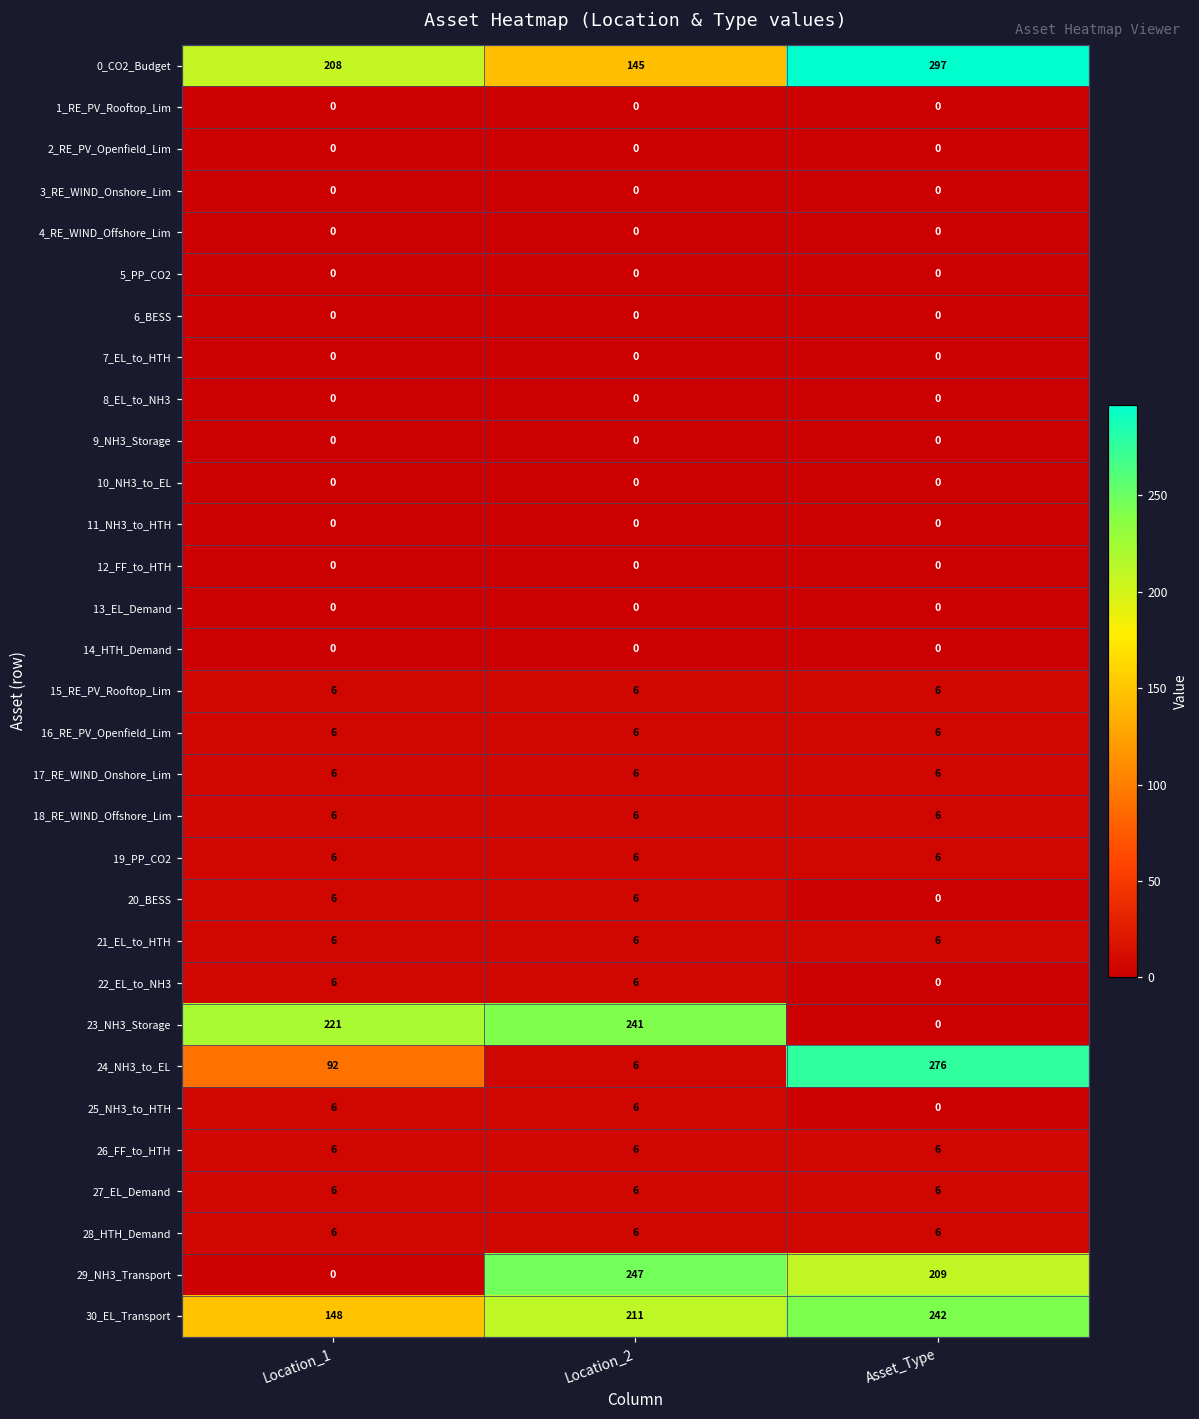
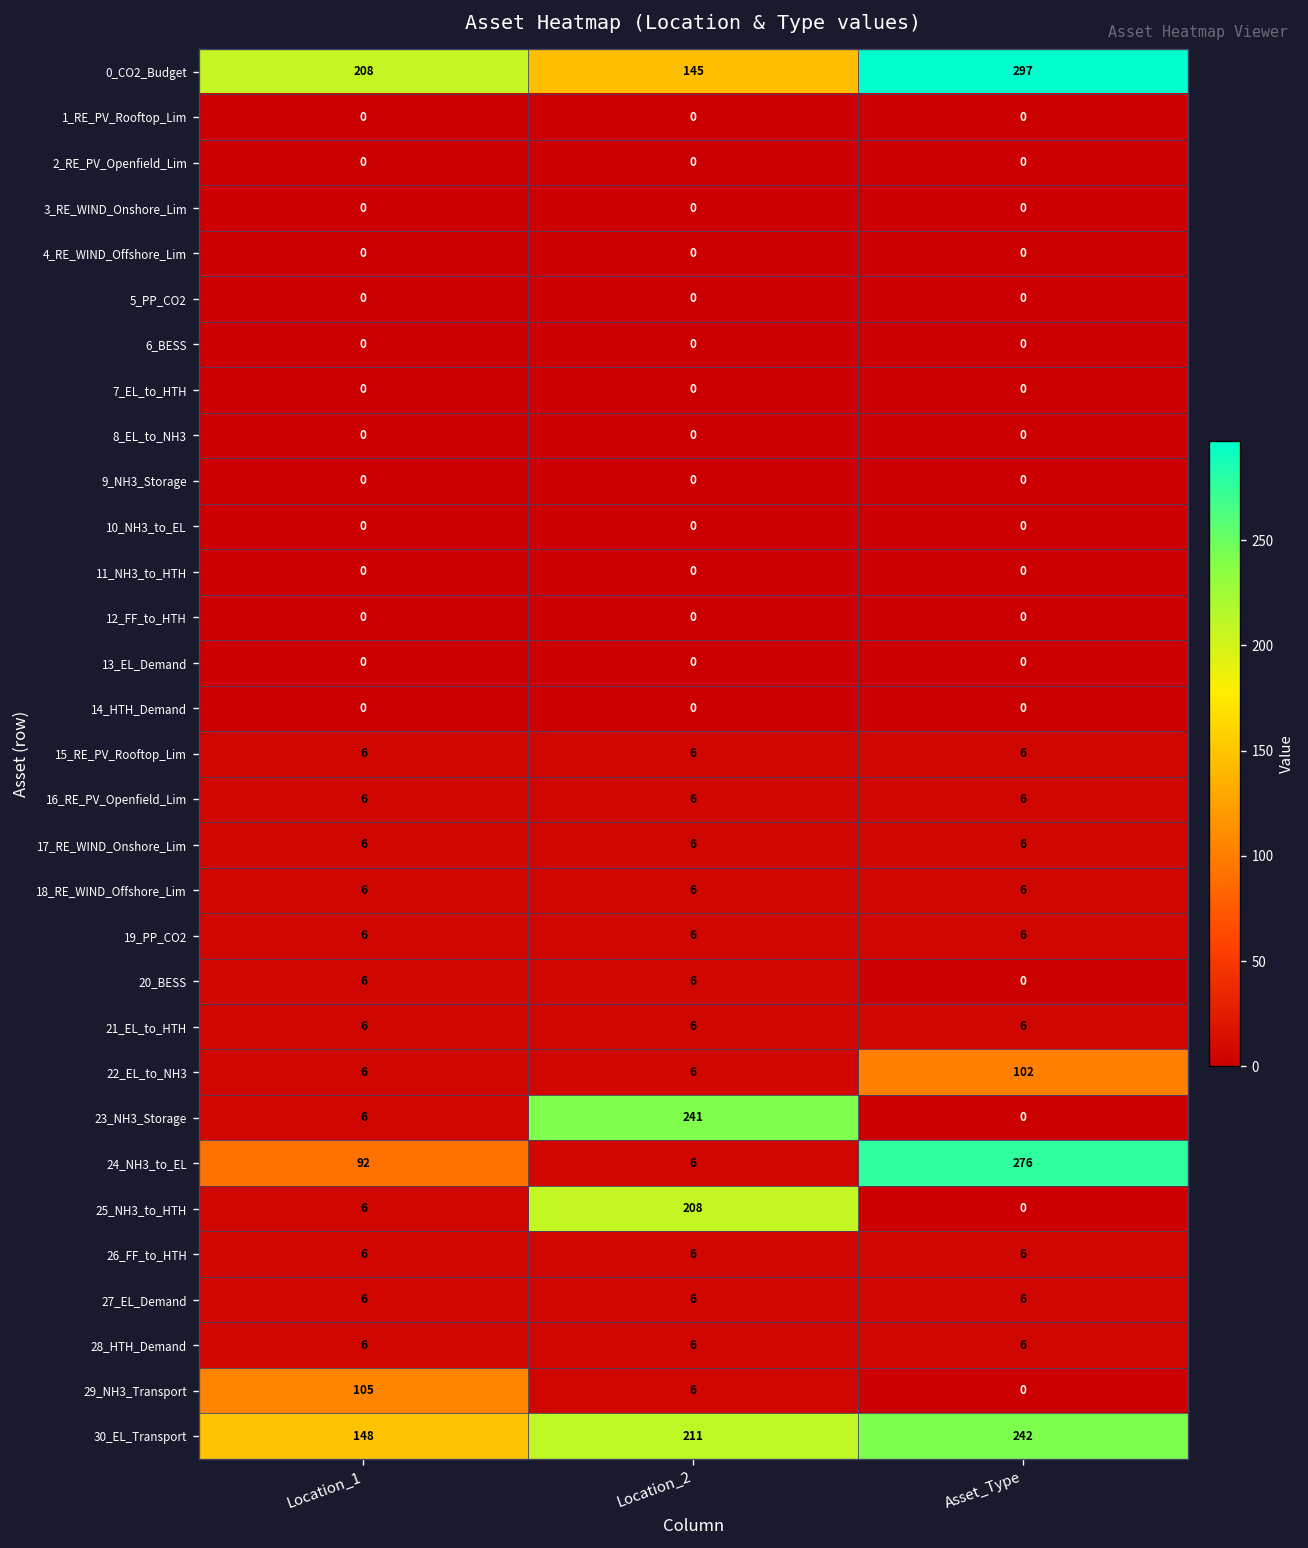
22_EL_to_NH3, Asset_Type: 0 -> 102
23_NH3_Storage, Location_1: 221 -> 6
25_NH3_to_HTH, Location_2: 6 -> 208
29_NH3_Transport, Location_1: 0 -> 105
29_NH3_Transport, Location_2: 247 -> 6
29_NH3_Transport, Asset_Type: 209 -> 0
